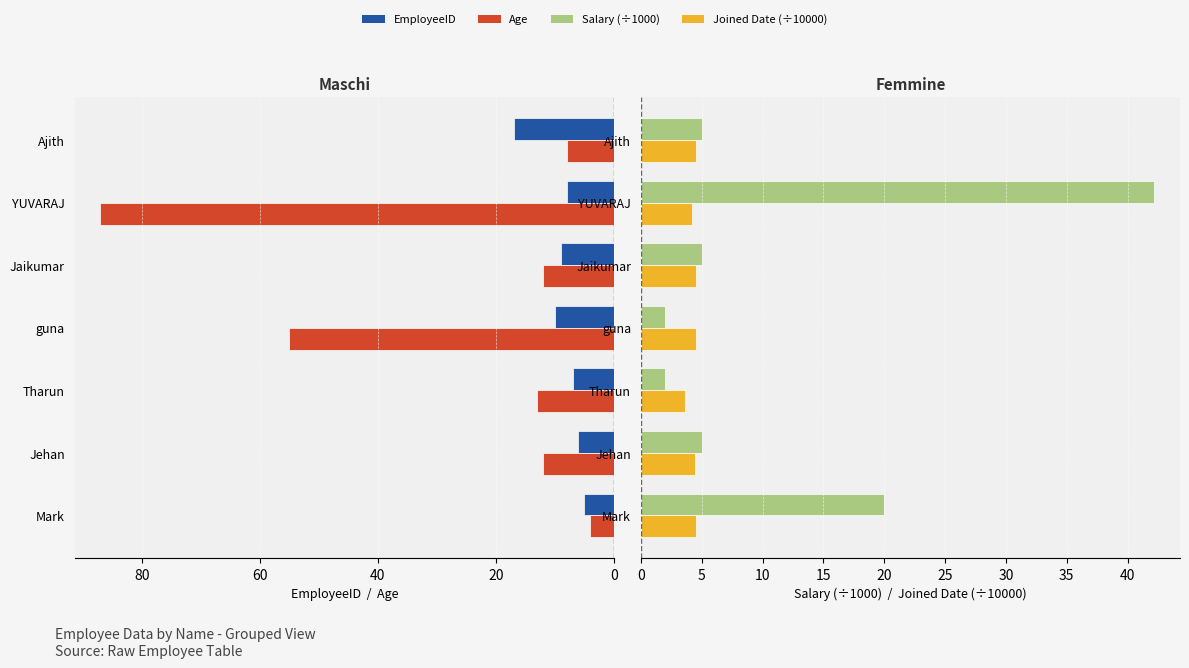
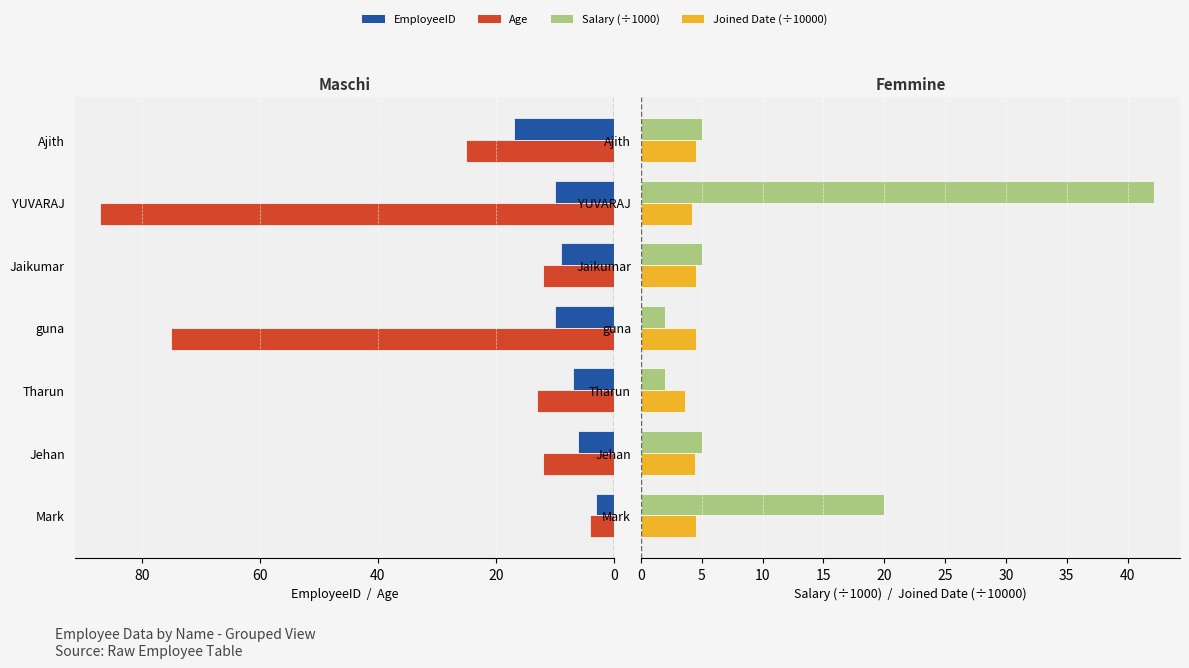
Maschi, Age, Ajith: 8 -> 25
Maschi, EmployeeID, YUVARAJ: 8 -> 10
Maschi, Age, guna: 55 -> 75
Maschi, EmployeeID, Mark: 5 -> 3
